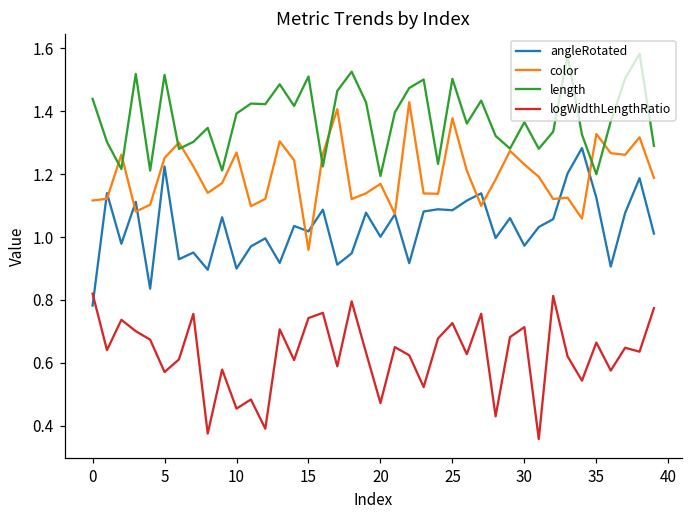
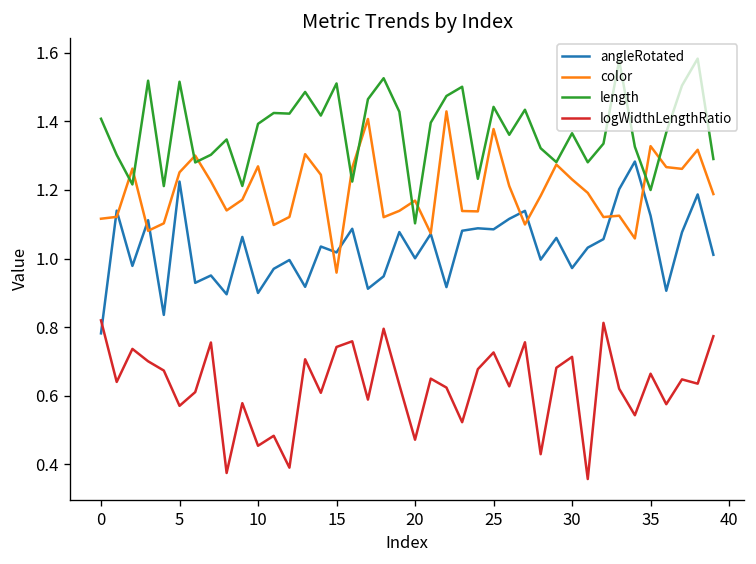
length, 0: 1.44 -> 1.41
length, 20: 1.19 -> 1.10
length, 25: 1.50 -> 1.44
